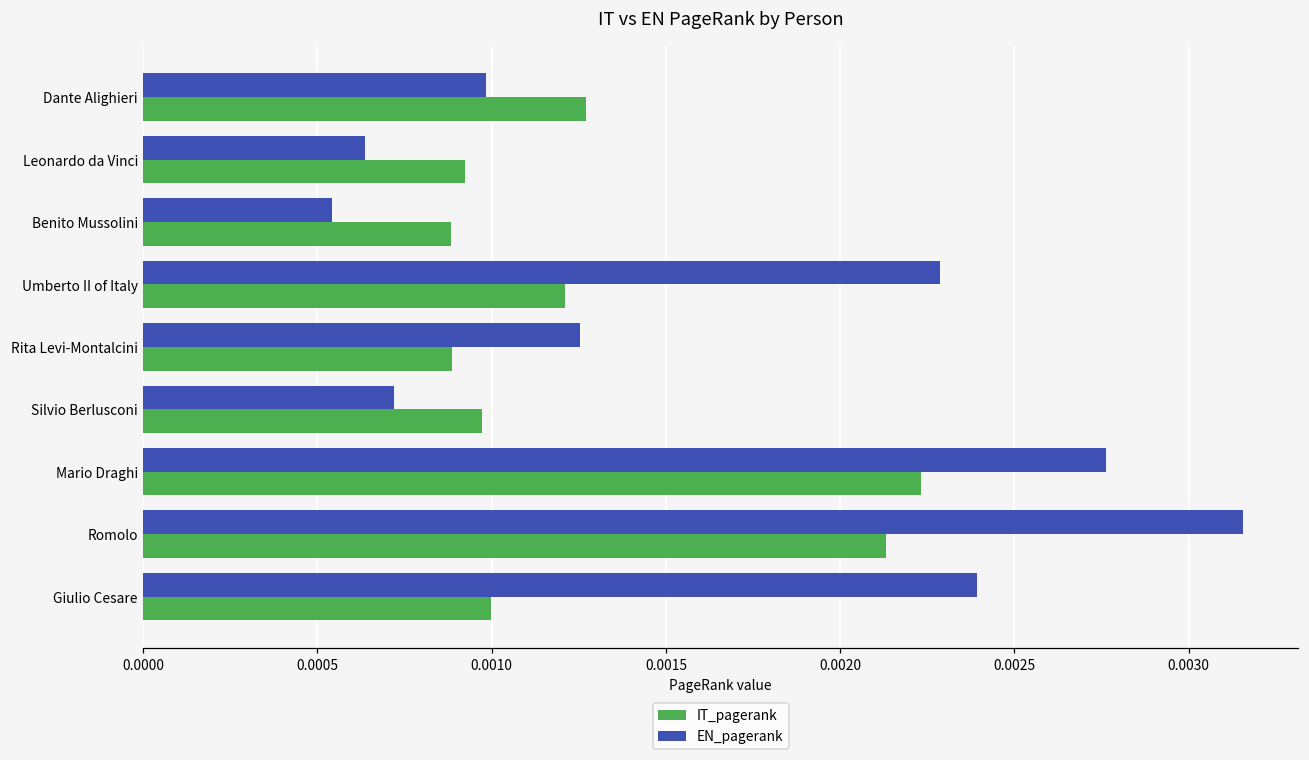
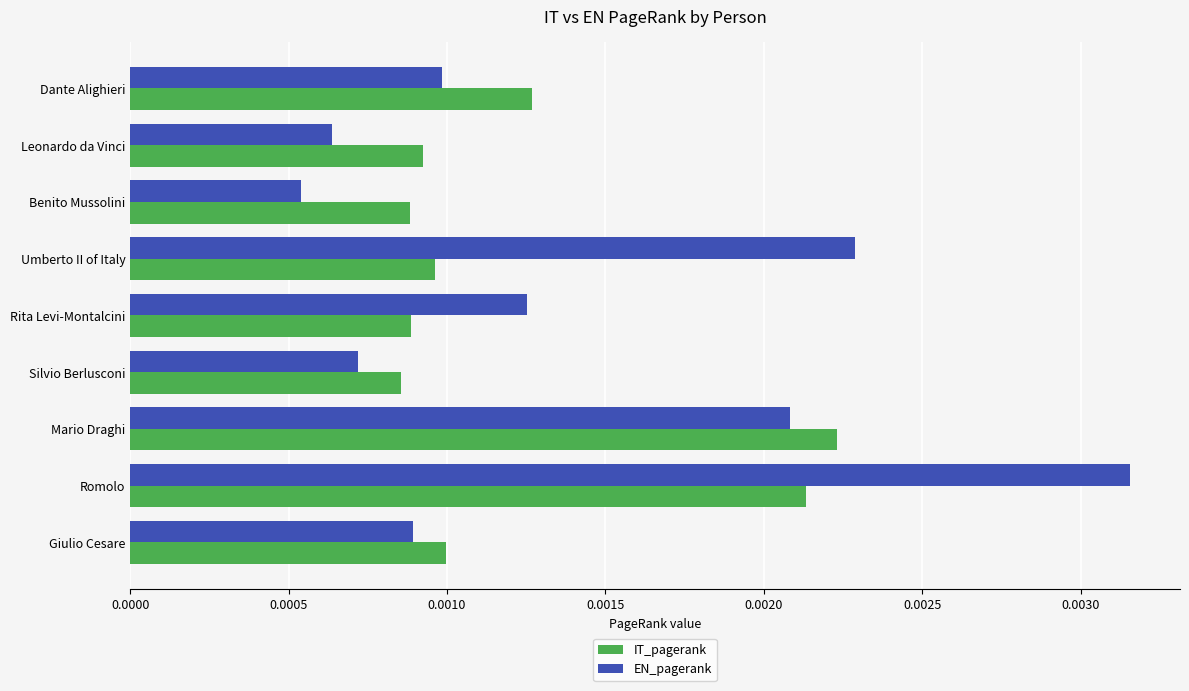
IT_pagerank, Umberto II of Italy: 0.00121 -> 0.00096
IT_pagerank, Silvio Berlusconi: 0.00097 -> 0.00086
EN_pagerank, Mario Draghi: 0.00276 -> 0.00208
EN_pagerank, Giulio Cesare: 0.00239 -> 0.00089
